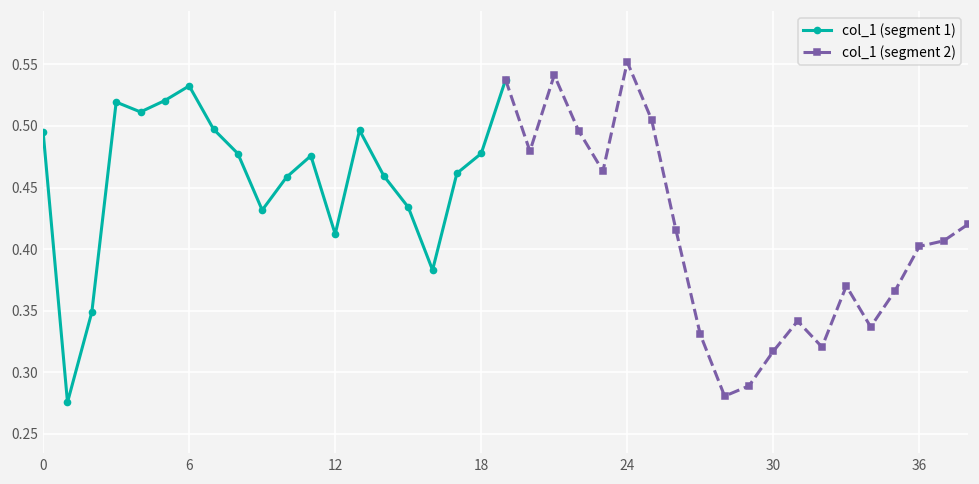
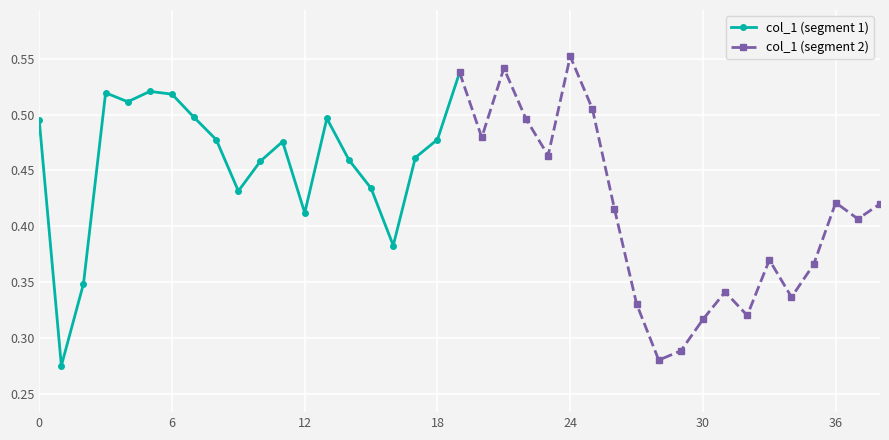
col_1 (segment 1), 6: 0.533 -> 0.518
col_1 (segment 2), 36: 0.402 -> 0.421
